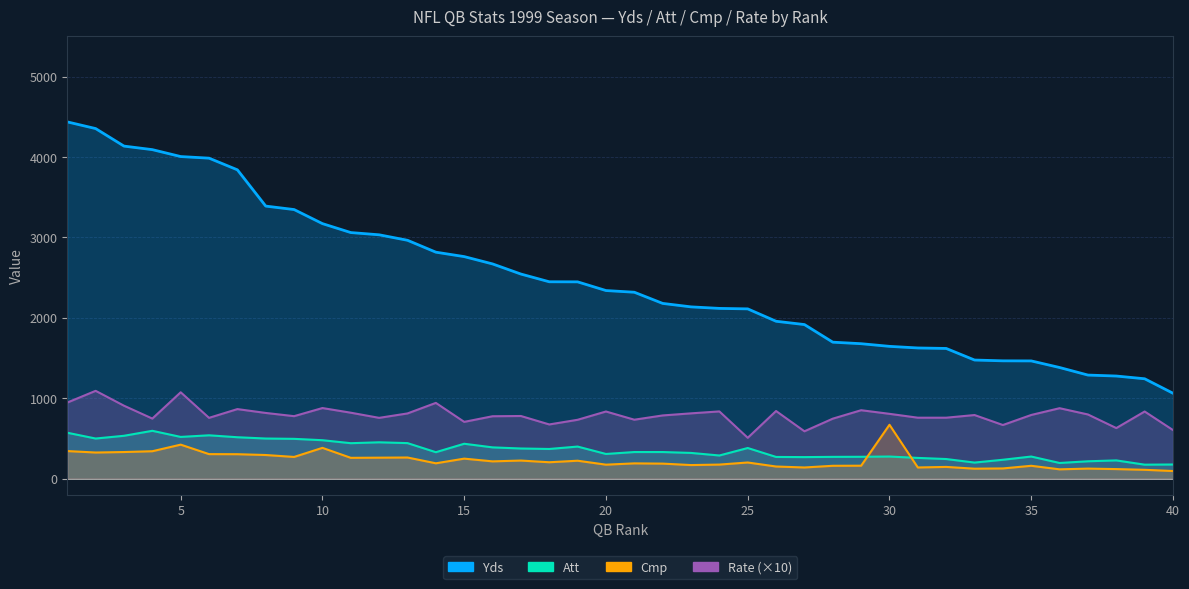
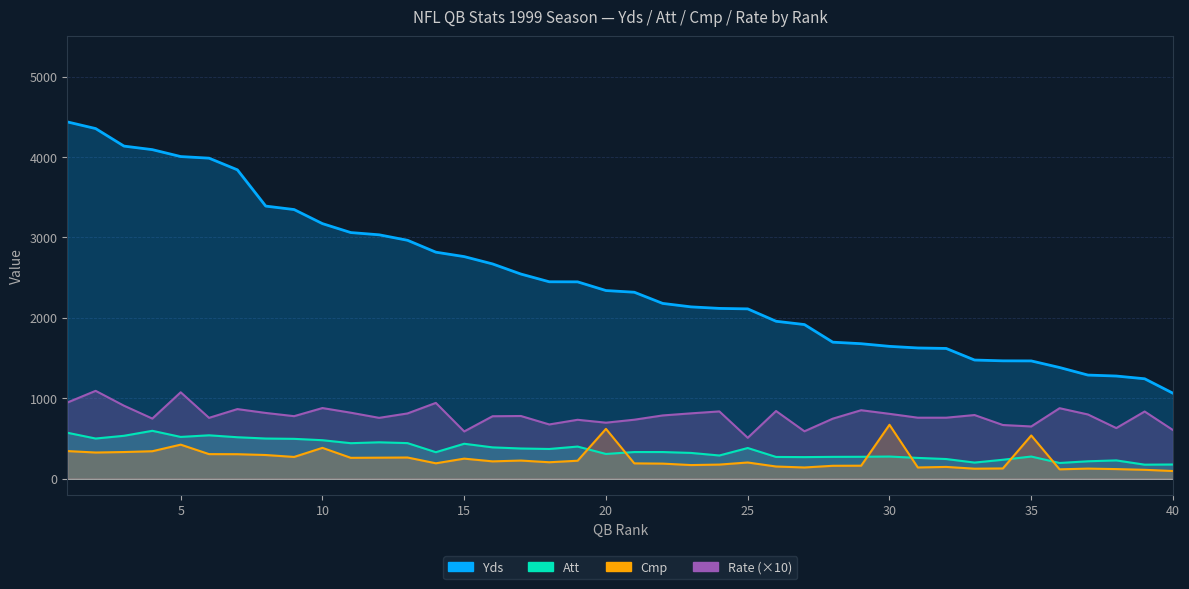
Rate (×10), 15: 700 -> 600
Cmp, 20: 200 -> 600
Rate (×10), 20: 800 -> 700
Cmp, 35: 200 -> 500
Rate (×10), 35: 800 -> 600
